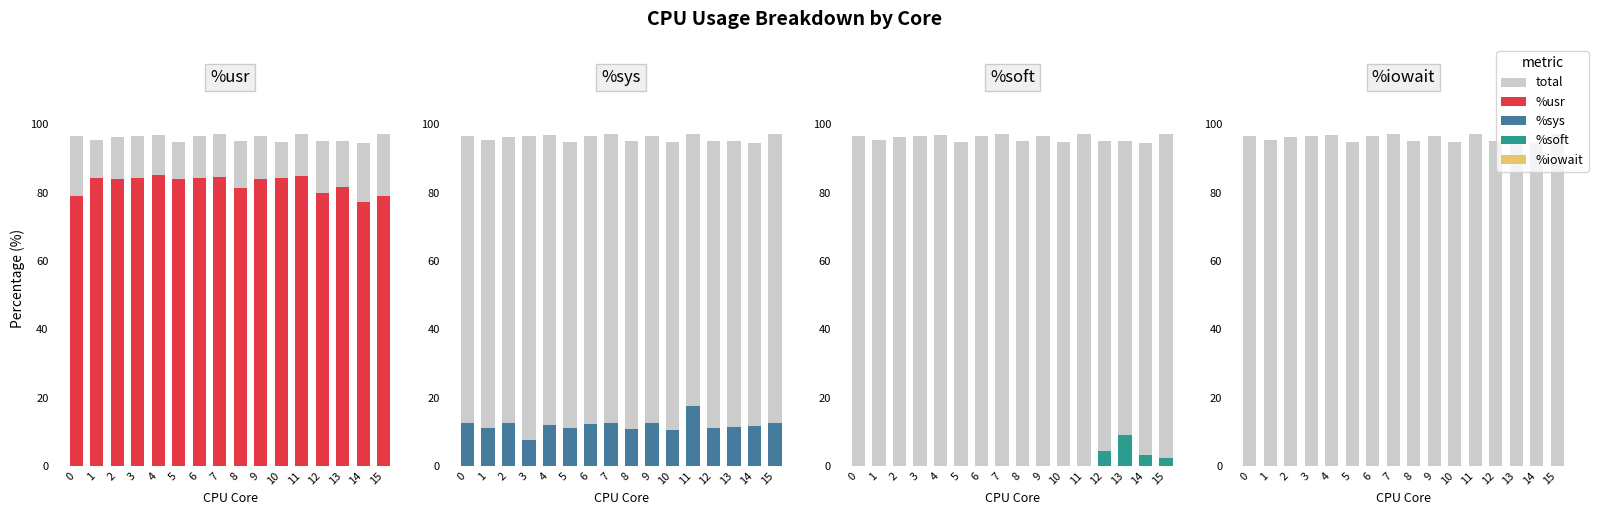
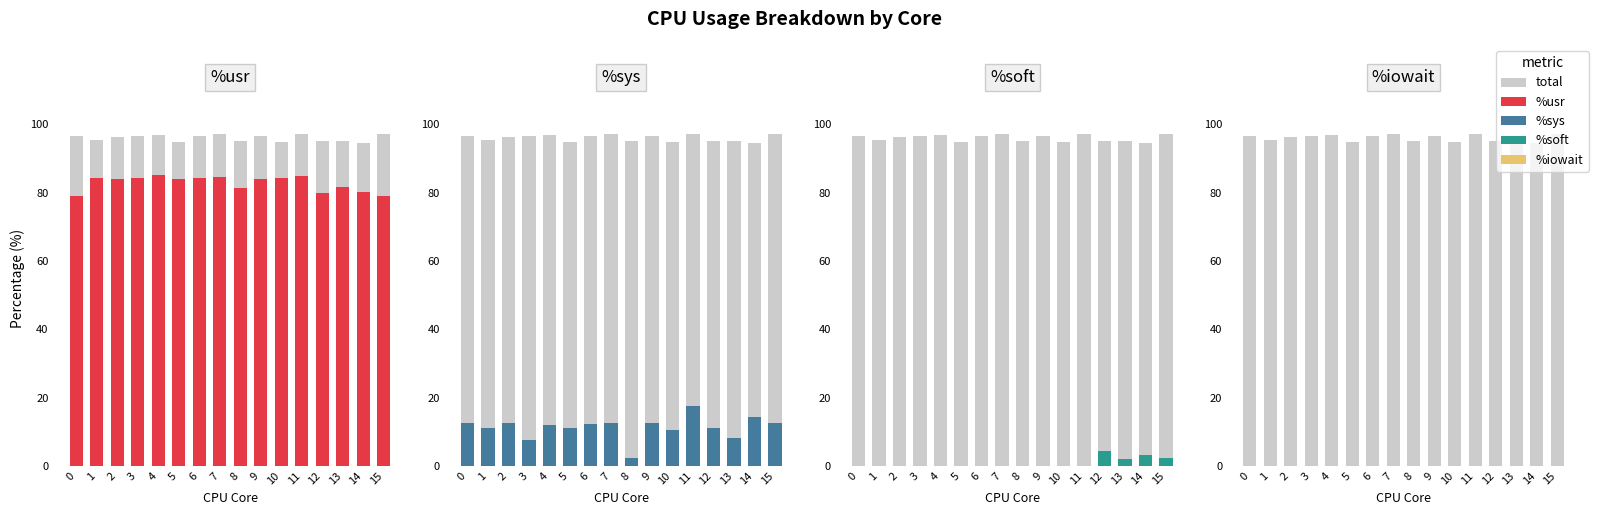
%usr, %usr, 14: 77 -> 80
%sys, %sys, 8: 11 -> 2
%sys, %sys, 13: 12 -> 8
%sys, %sys, 14: 12 -> 14
%soft, %soft, 13: 9 -> 2
